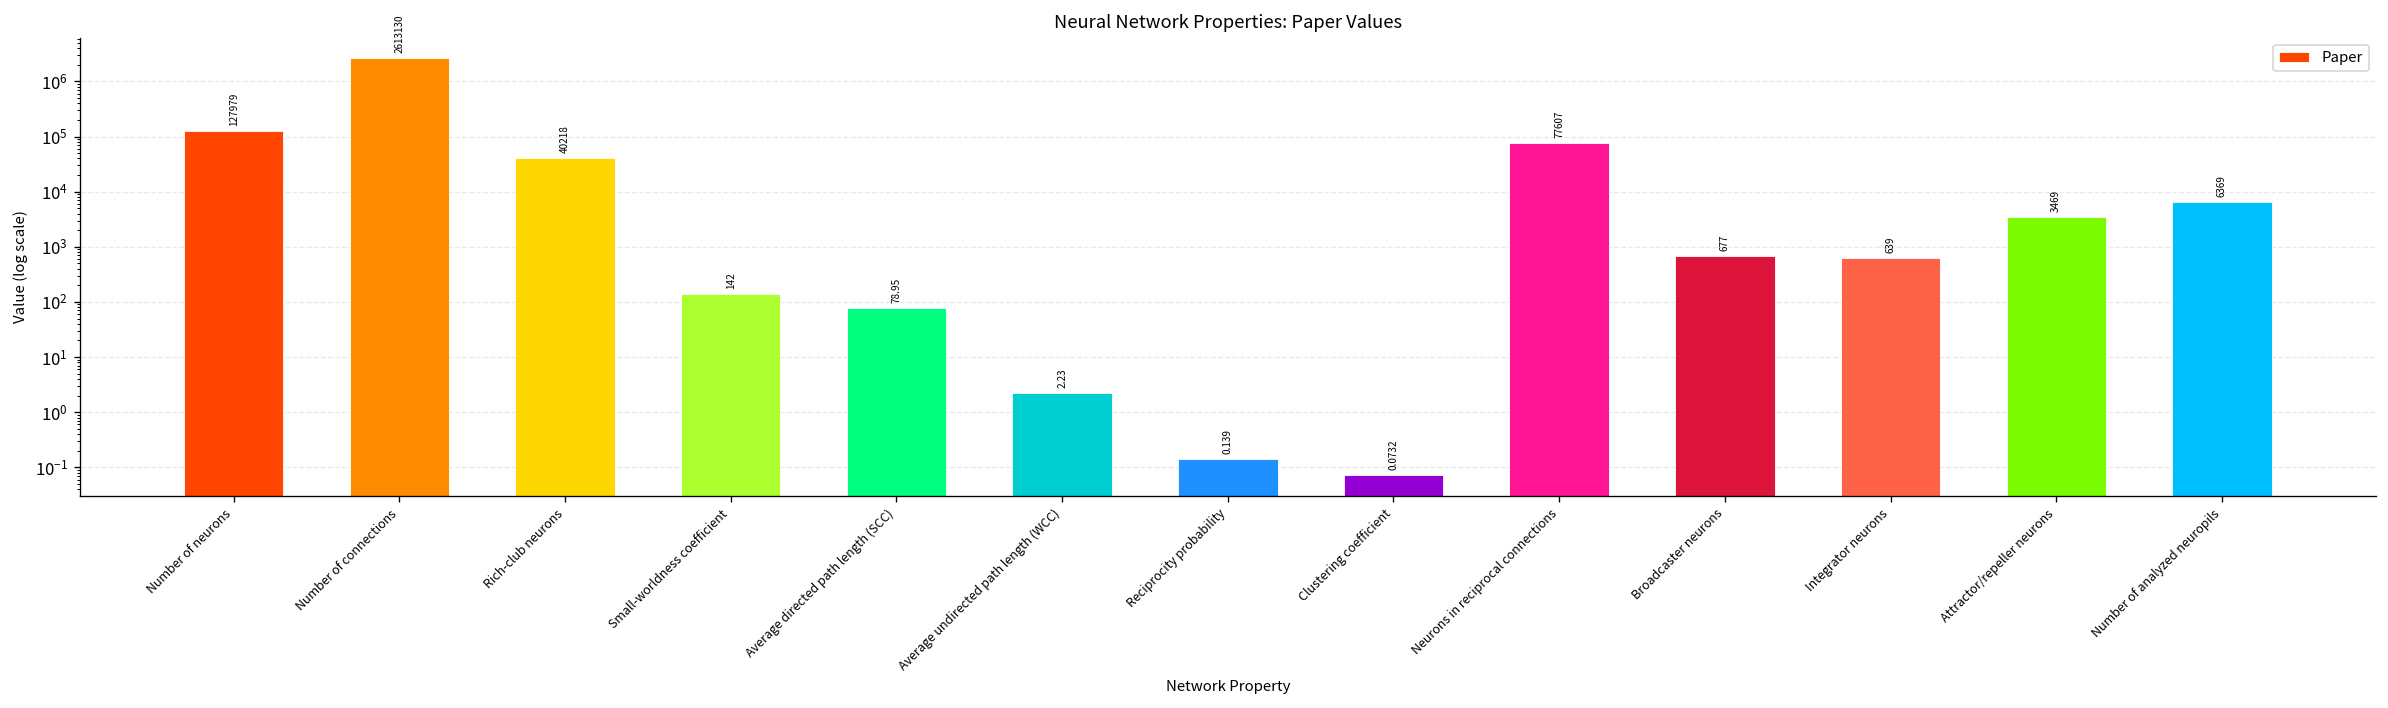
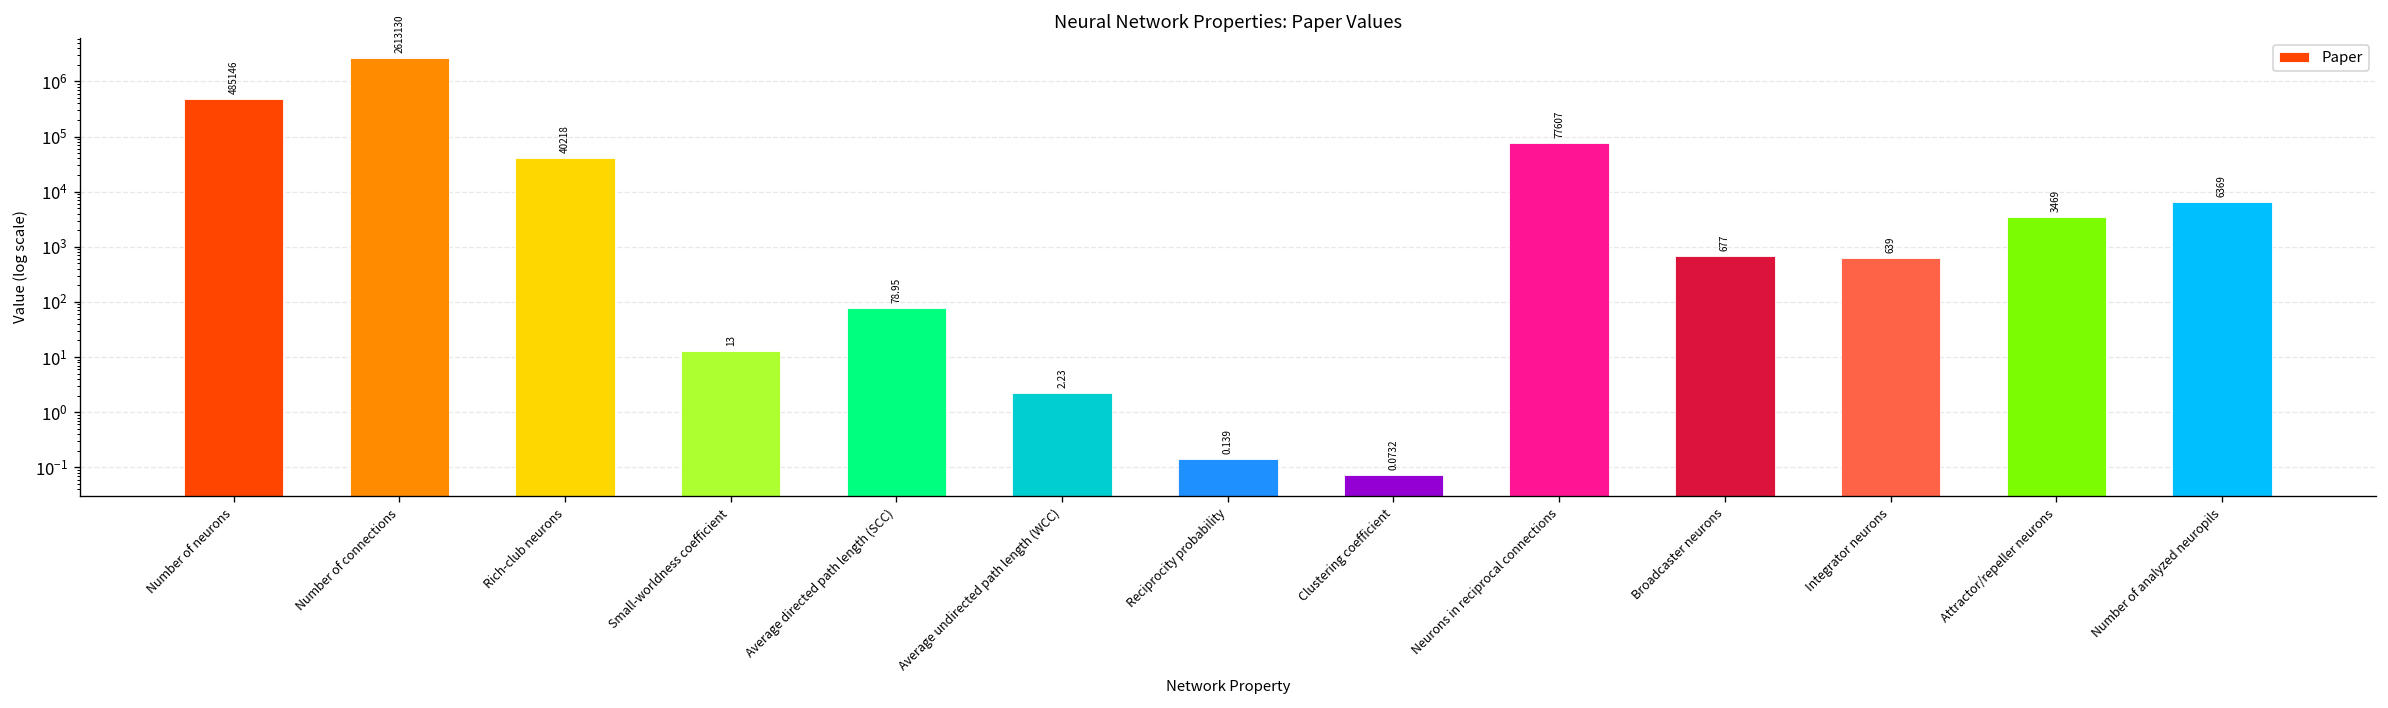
Number of neurons: 127979 -> 485146
Small-worldness coefficient: 142 -> 13
